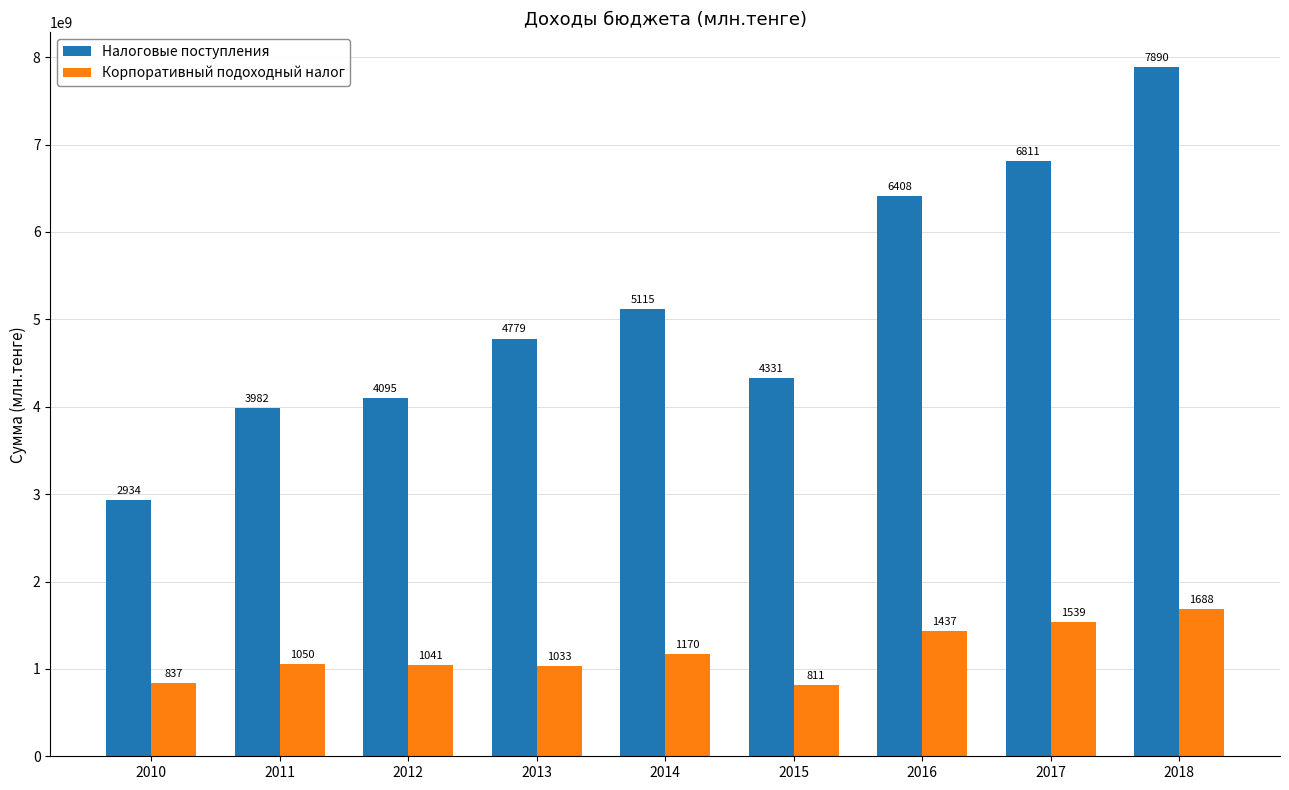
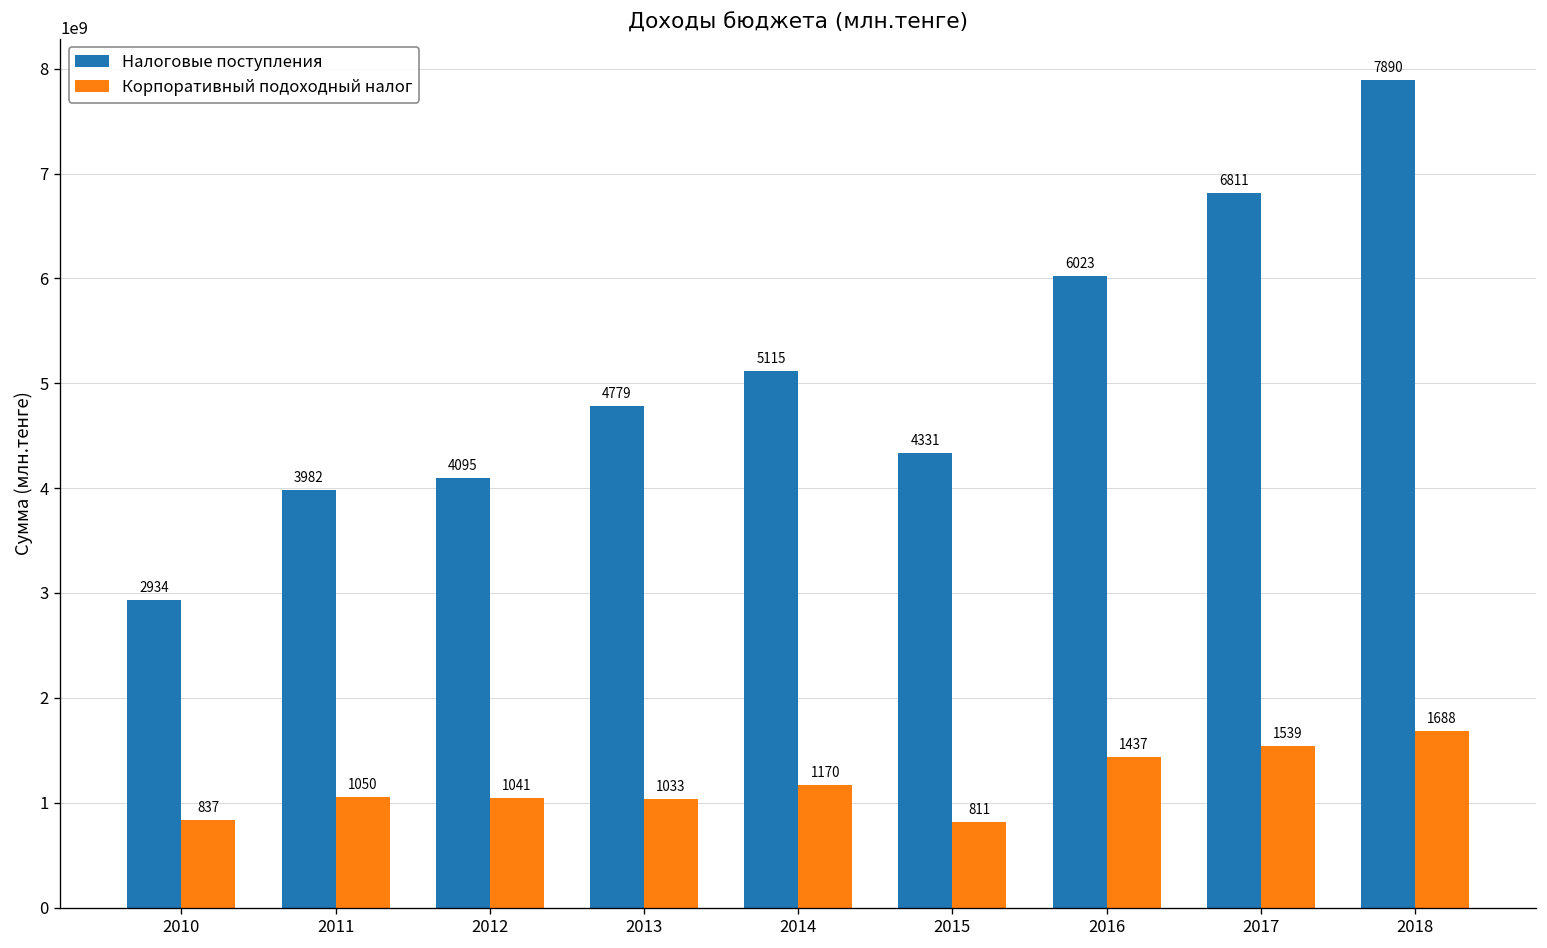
Налоговые поступления, 2016: 6408 -> 6023
